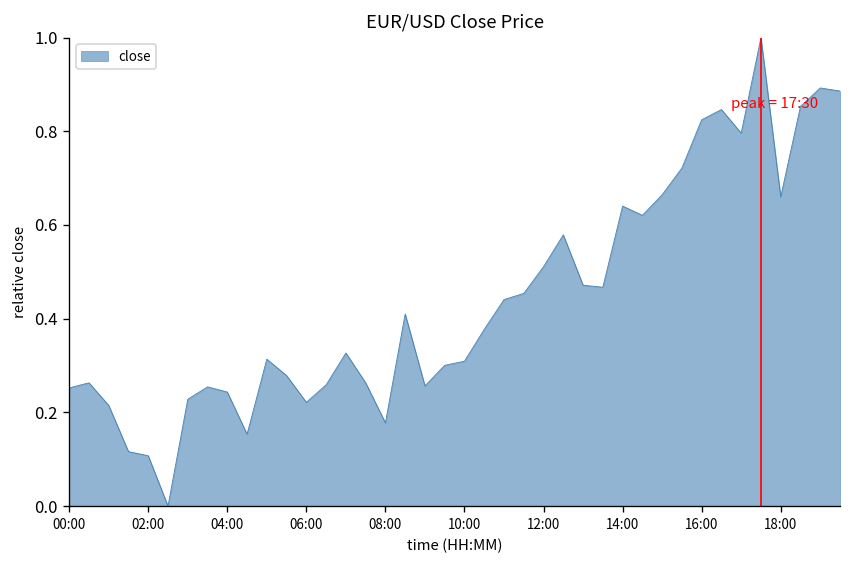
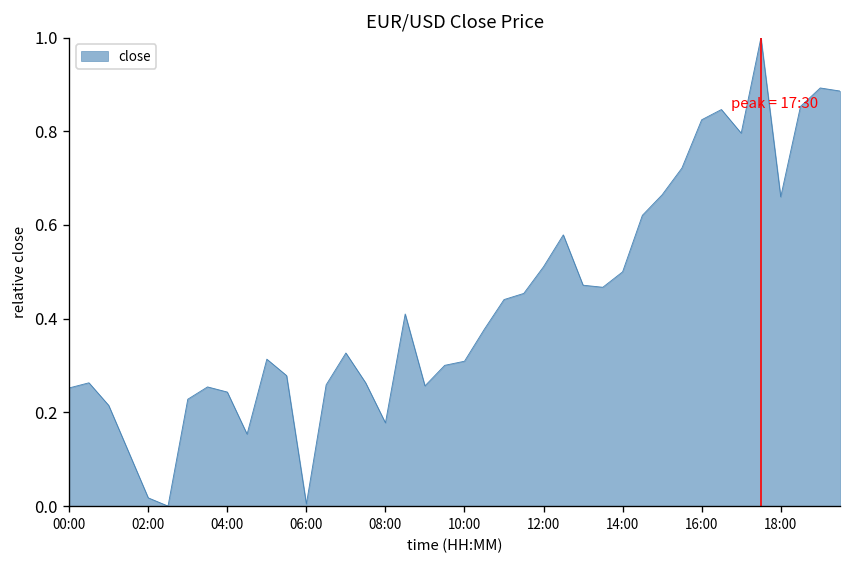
02:00: 0.11 -> 0.02
06:00: 0.22 -> 0.00
14:00: 0.64 -> 0.50
